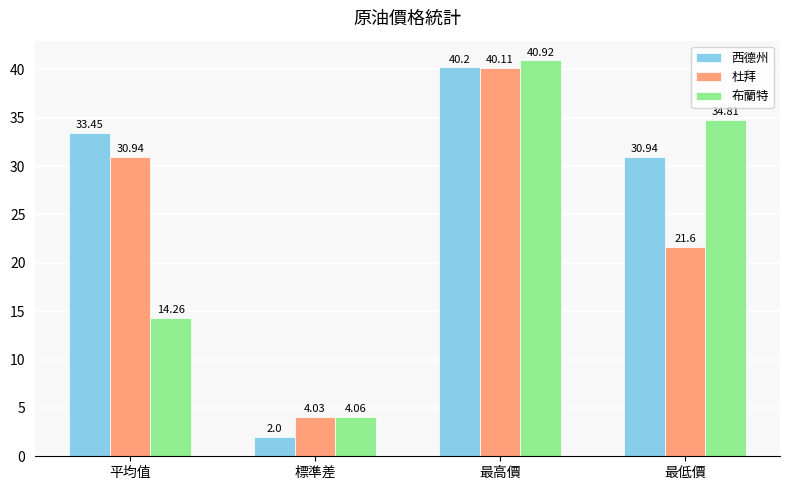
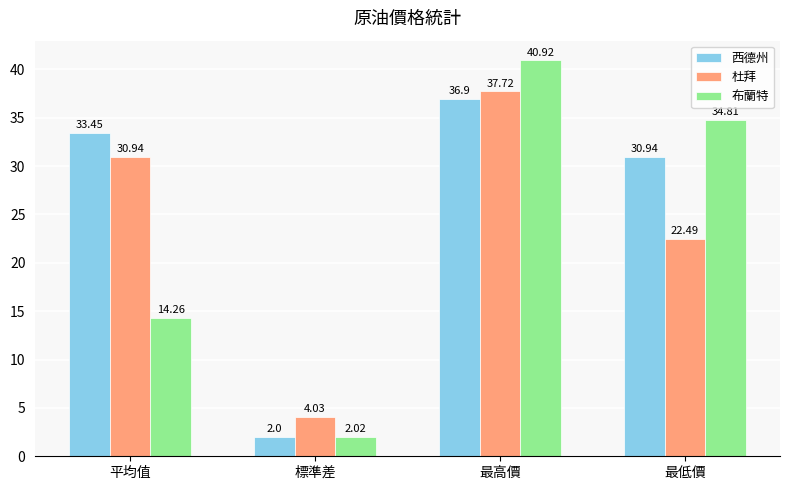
布蘭特, 標準差: 4.06 -> 2.02
西德州, 最高價: 40.2 -> 36.9
杜拜, 最高價: 40.11 -> 37.72
杜拜, 最低價: 21.6 -> 22.49
